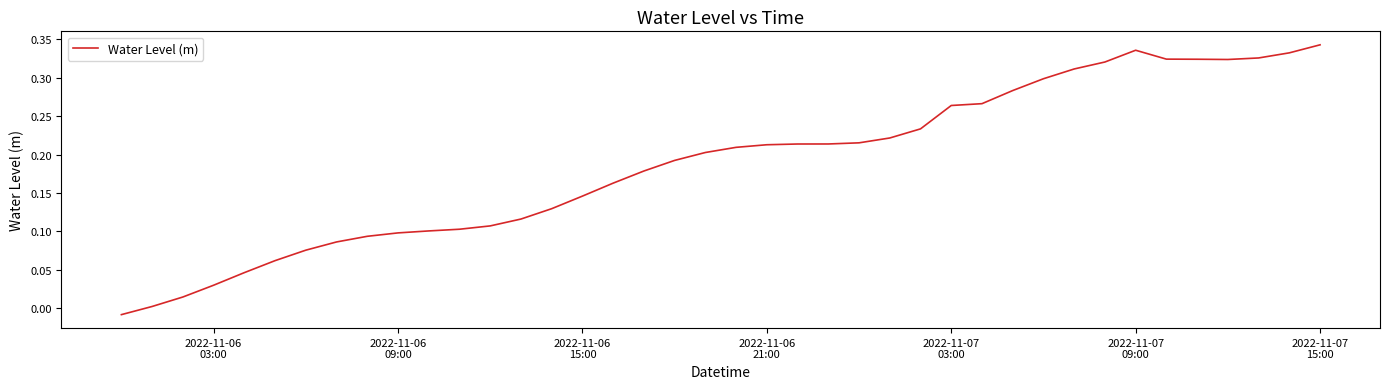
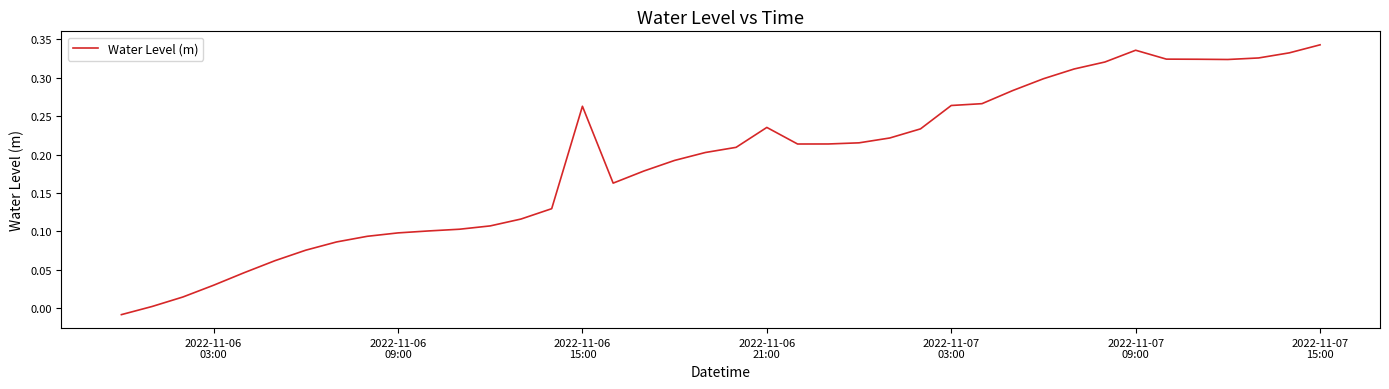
2022-11-06 15:00: 0.15 -> 0.26
2022-11-06 21:00: 0.21 -> 0.24
